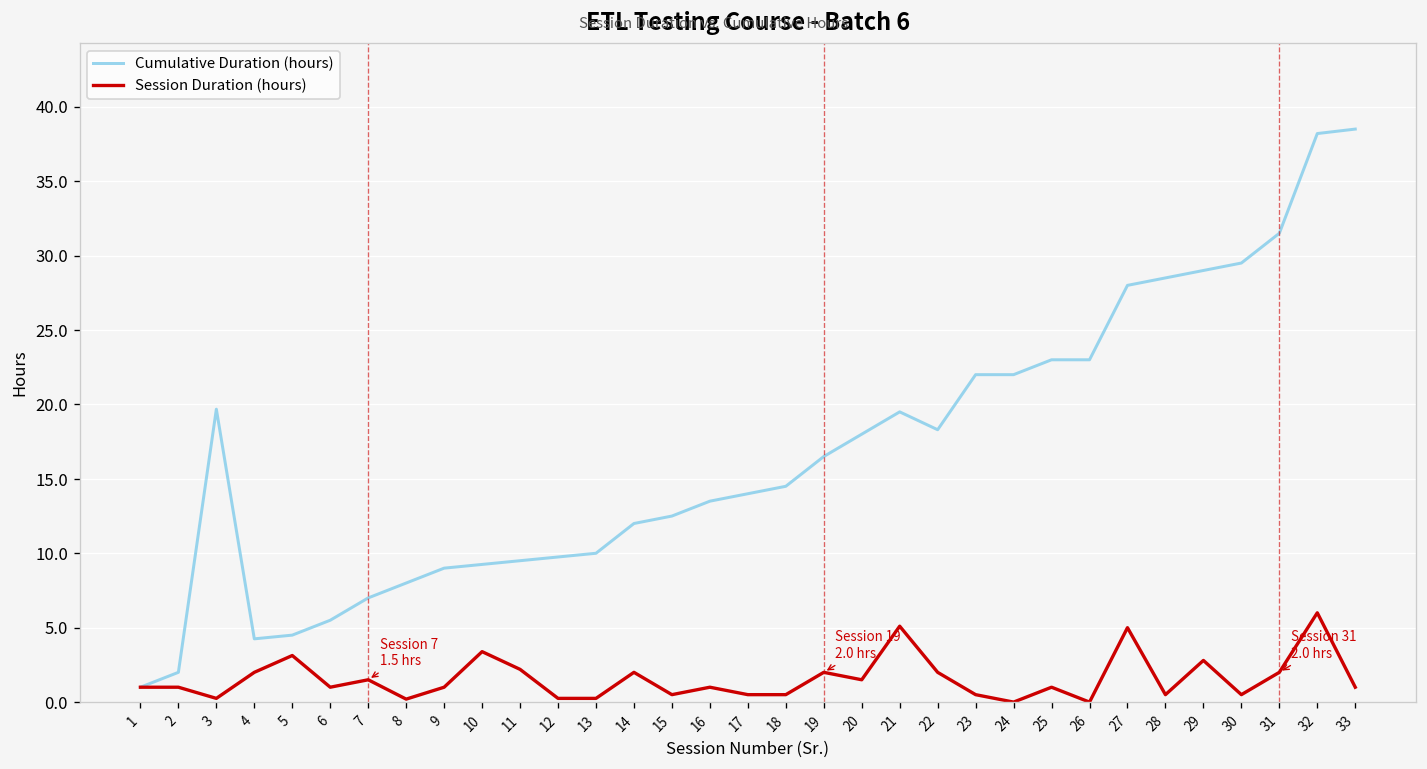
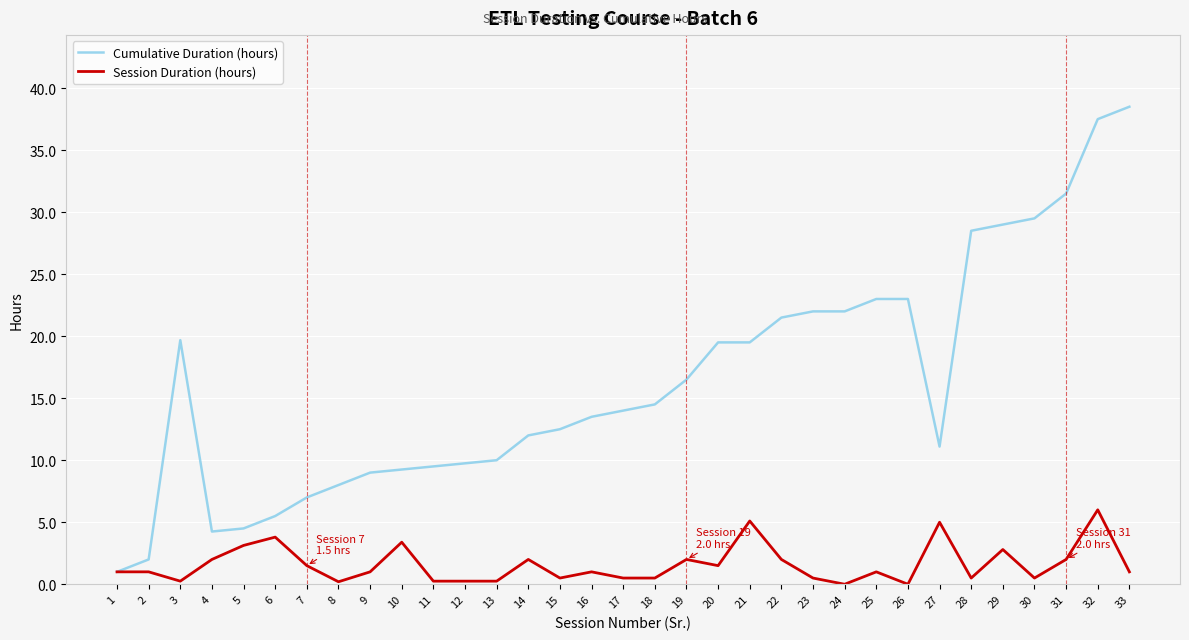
Session Duration (hours), 6: 1.0 -> 3.8
Session Duration (hours), 11: 2.2 -> 0.3
Cumulative Duration (hours), 20: 18.0 -> 19.5
Cumulative Duration (hours), 22: 18.3 -> 21.5
Cumulative Duration (hours), 27: 28.0 -> 11.1
Cumulative Duration (hours), 32: 38.2 -> 37.5
